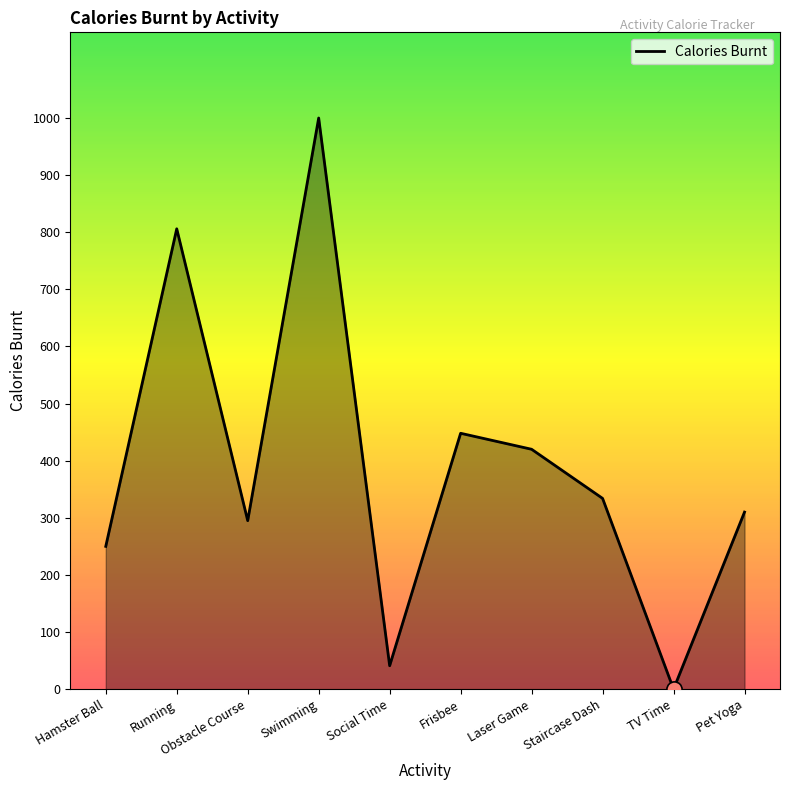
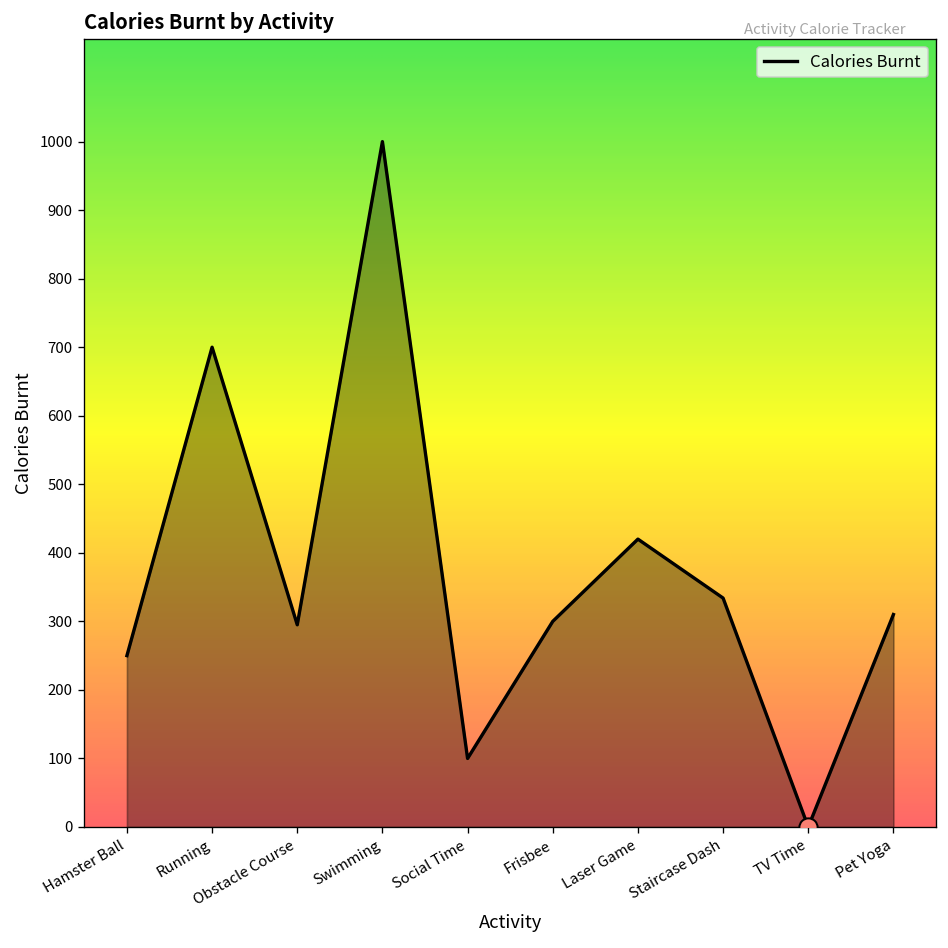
Calories Burnt, Running: 810 -> 700
Calories Burnt, Social Time: 40 -> 100
Calories Burnt, Frisbee: 450 -> 300
